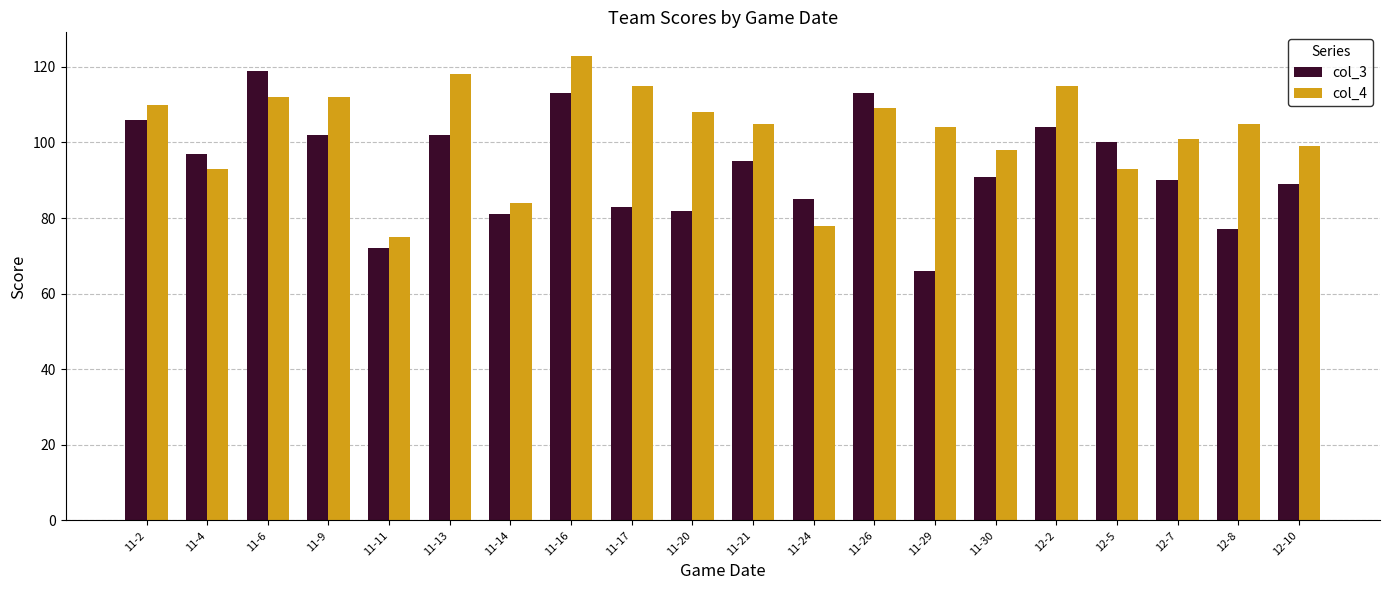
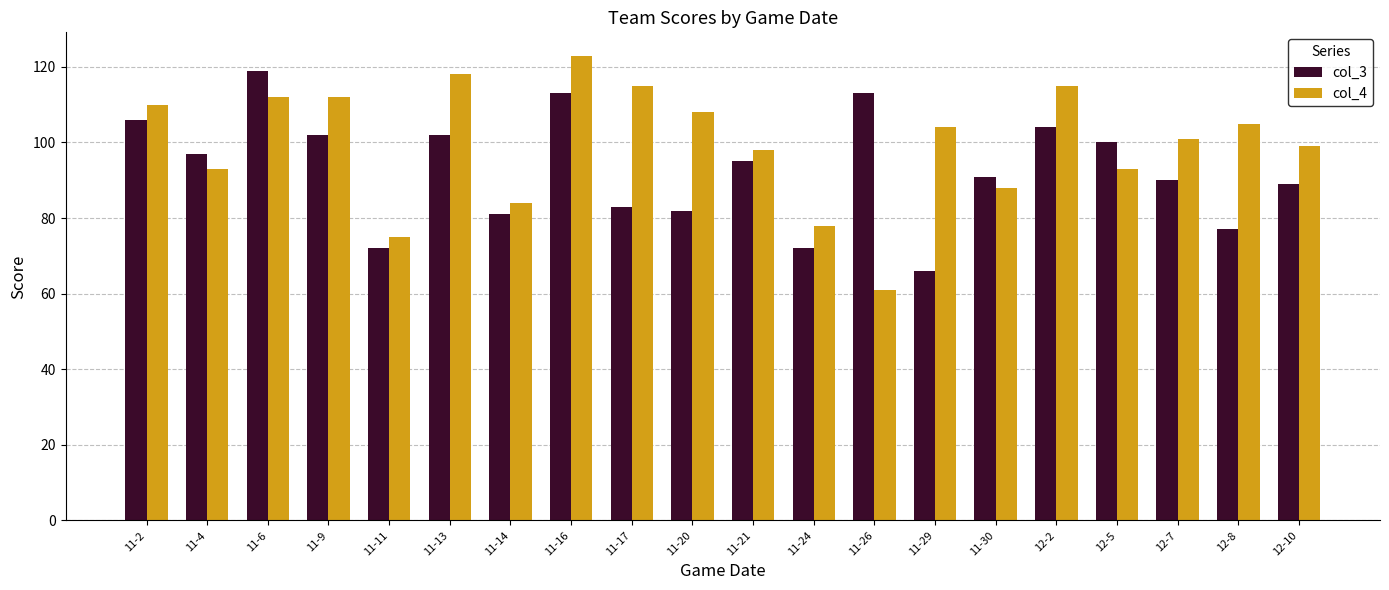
col_4, 11-21: 105 -> 98
col_3, 11-24: 85 -> 72
col_4, 11-26: 109 -> 61
col_4, 11-30: 98 -> 88
